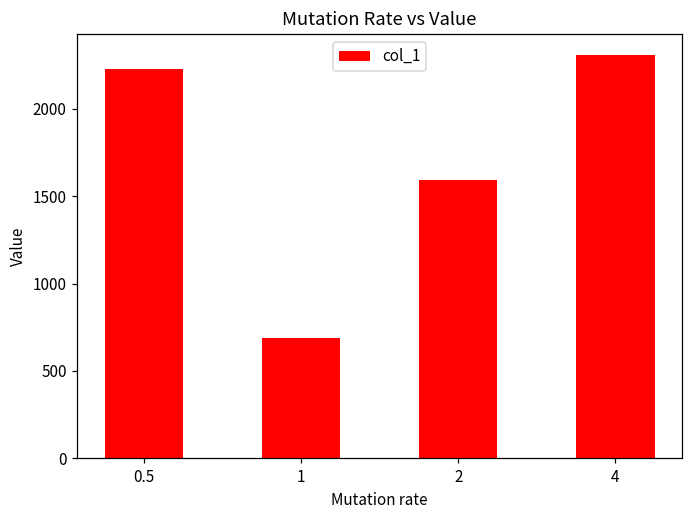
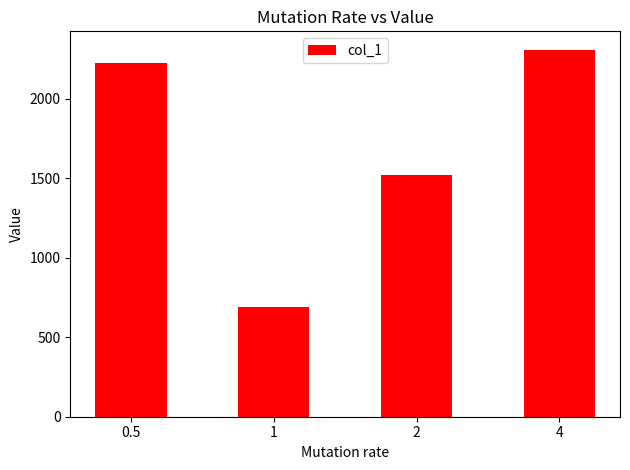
2: 1590 -> 1520
